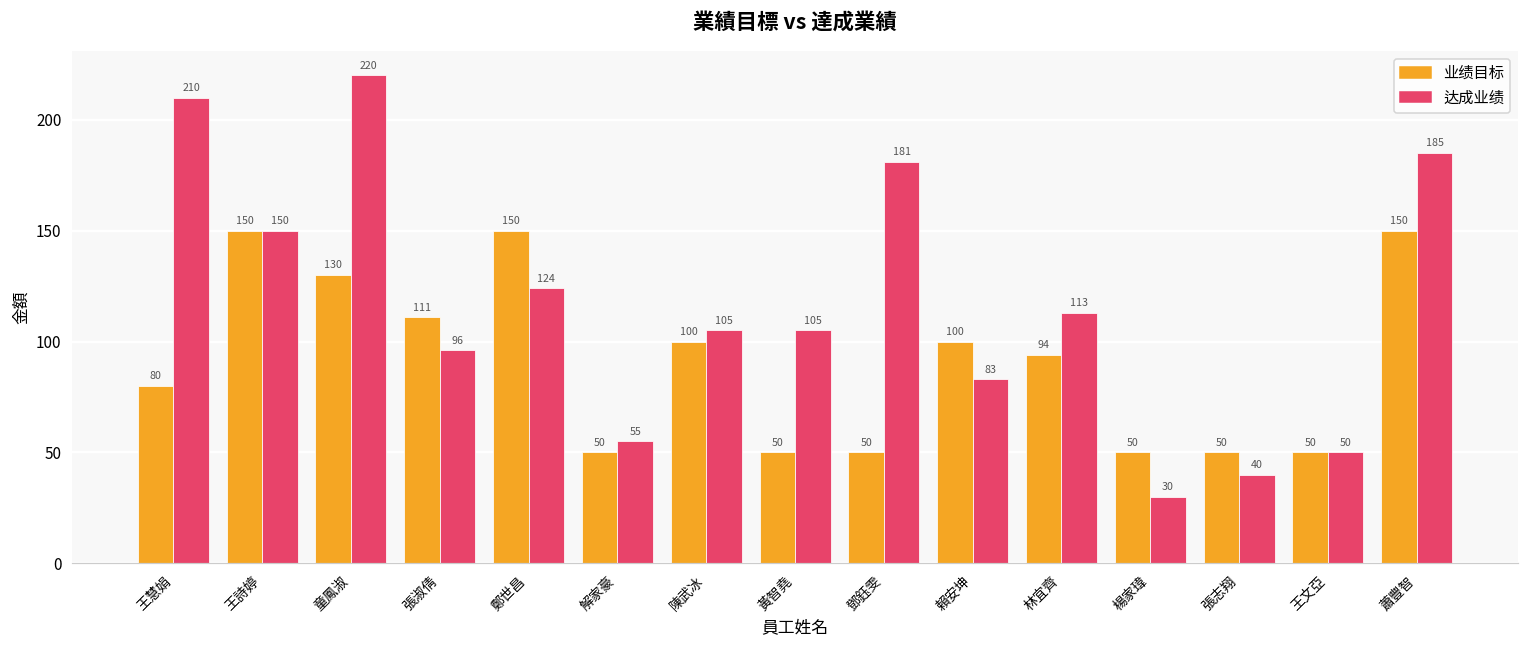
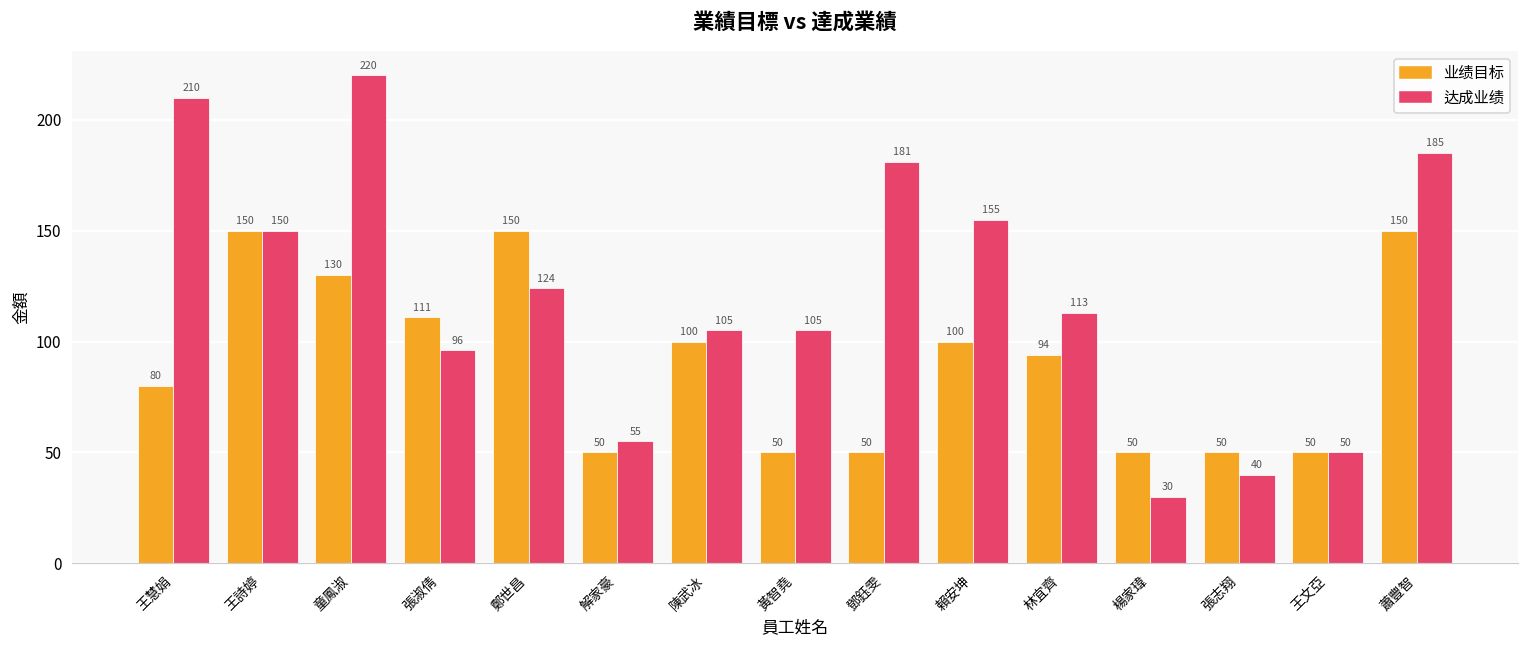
达成业绩, 賴安坤: 83 -> 155
